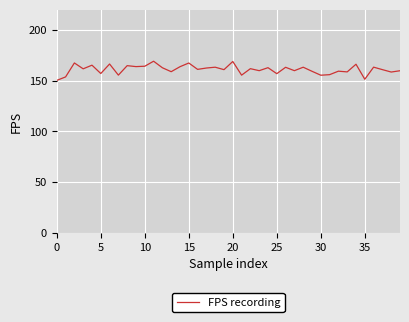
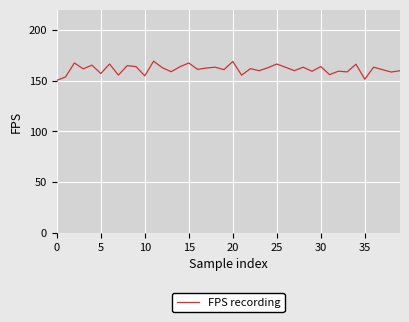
10: 164 -> 155
25: 157 -> 166
30: 155 -> 164
